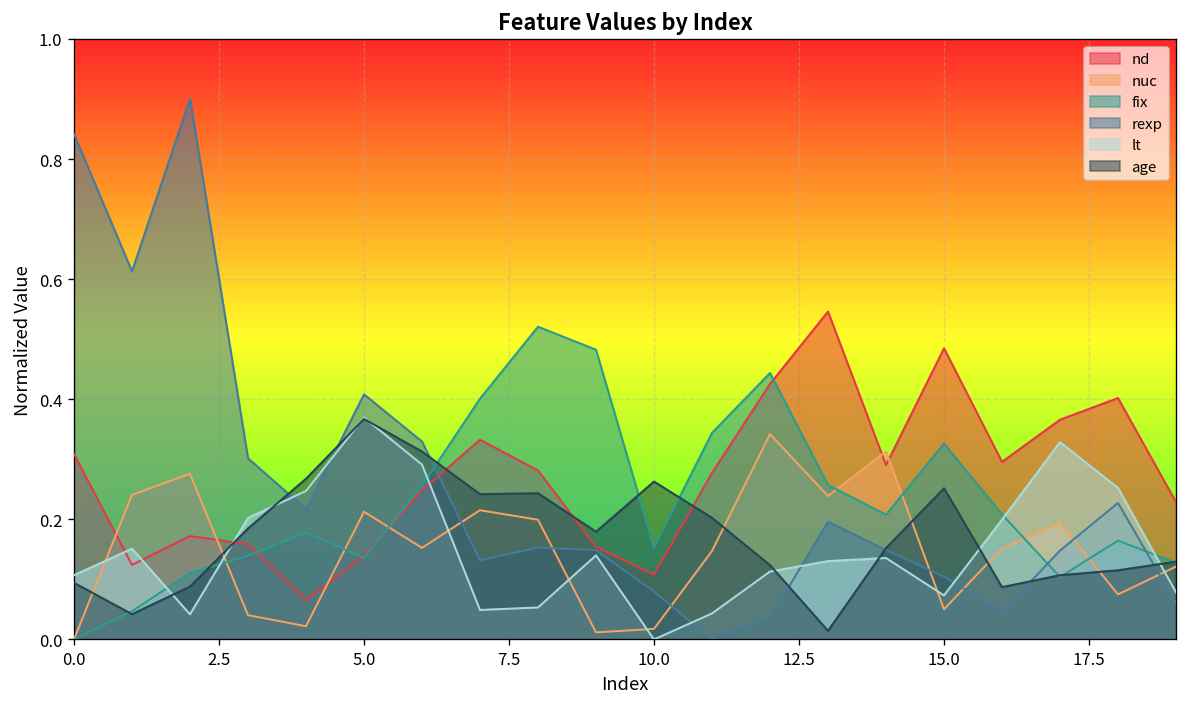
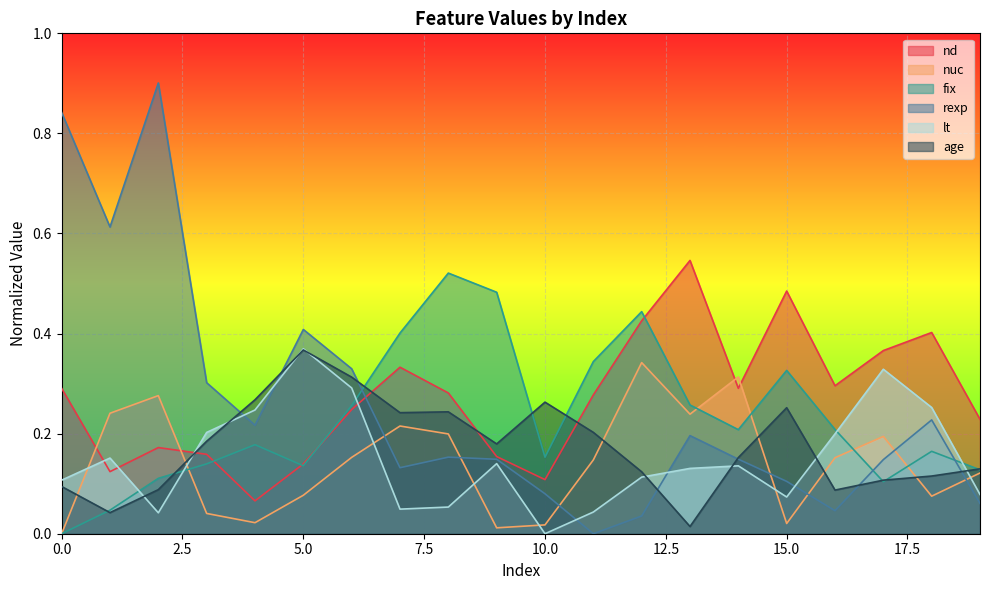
nd, 0.0: 0.31 -> 0.29
nuc, 5.0: 0.21 -> 0.08
nuc, 15.0: 0.05 -> 0.02
